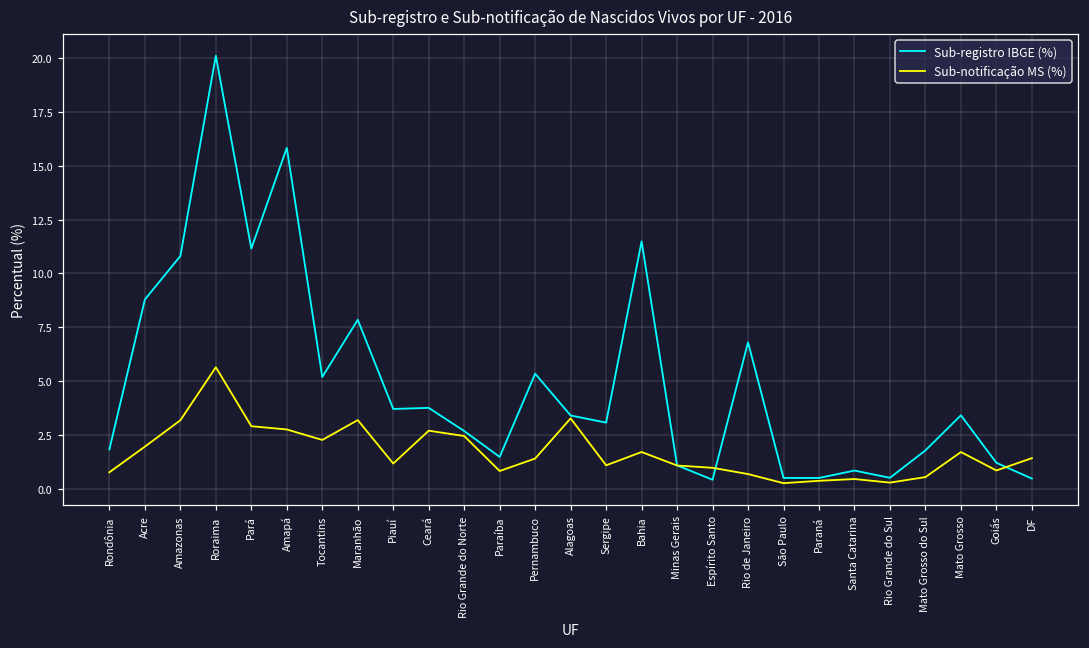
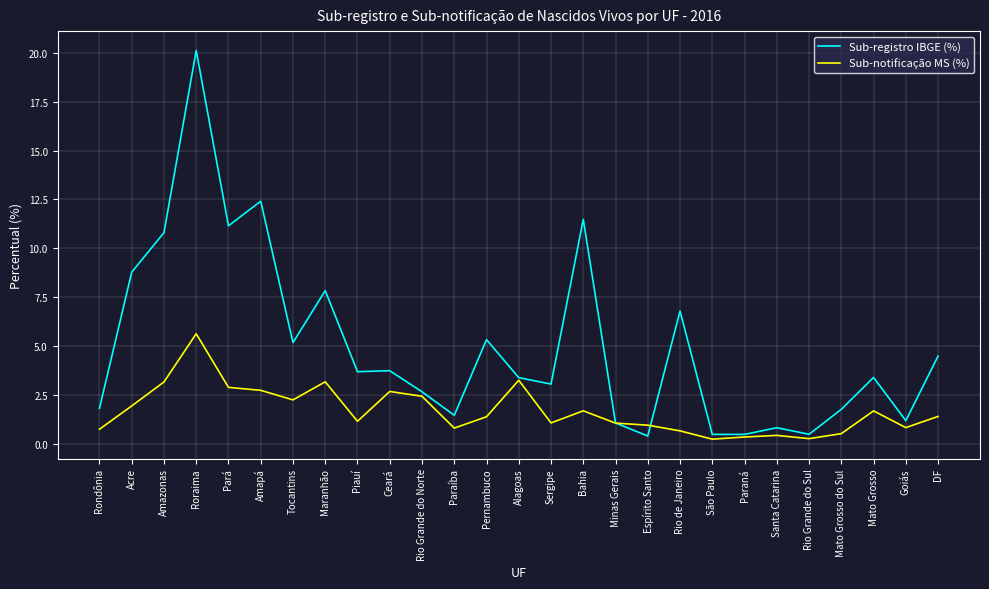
Sub-registro IBGE (%), Amapá: 15.8 -> 12.4
Sub-registro IBGE (%), DF: 0.5 -> 4.5
